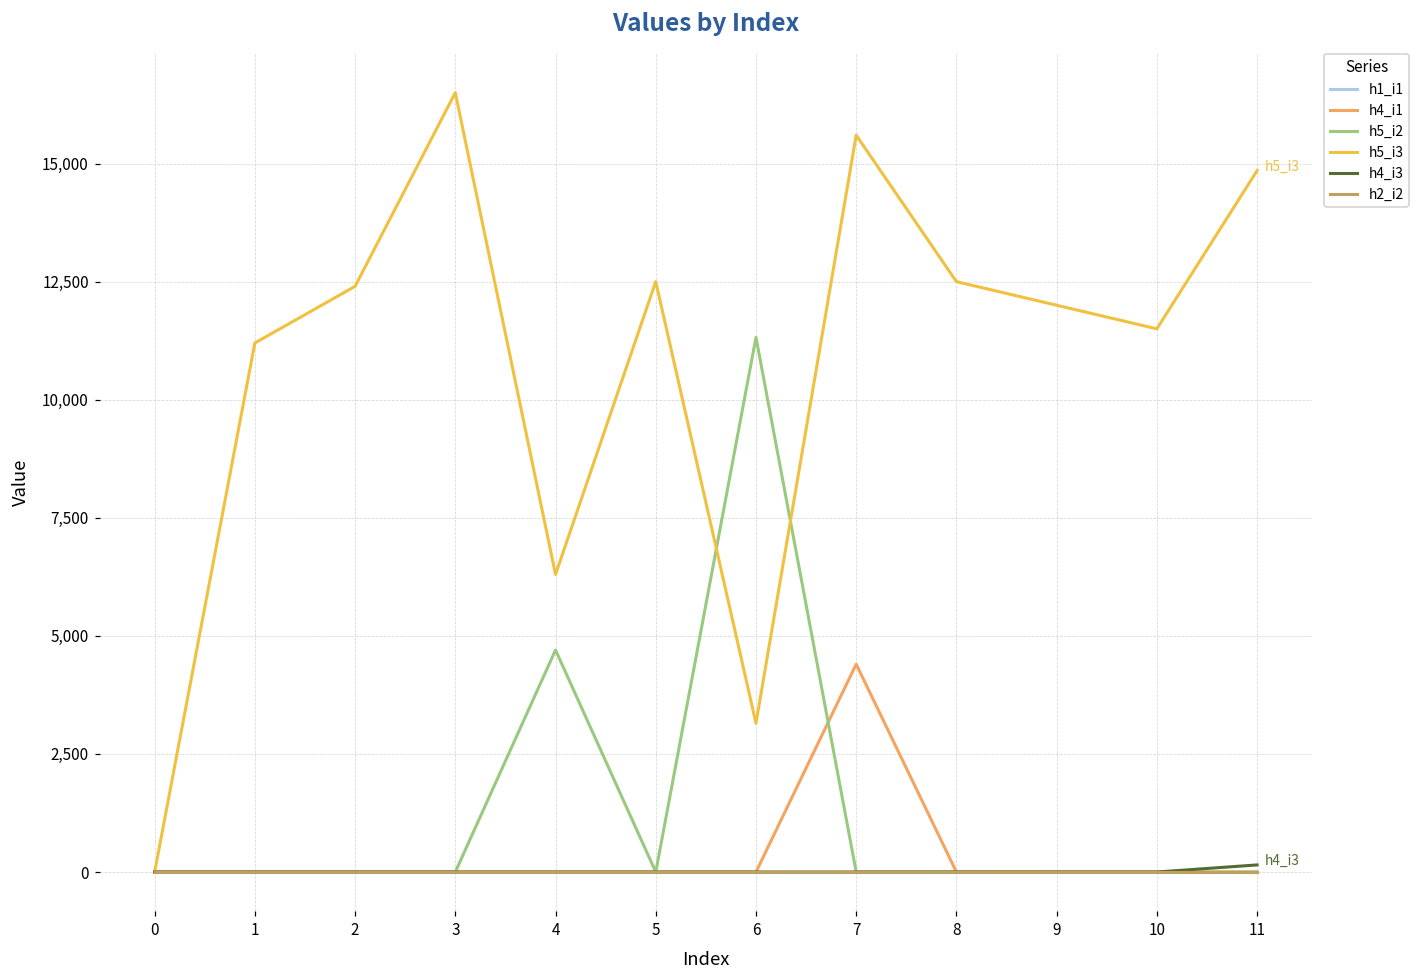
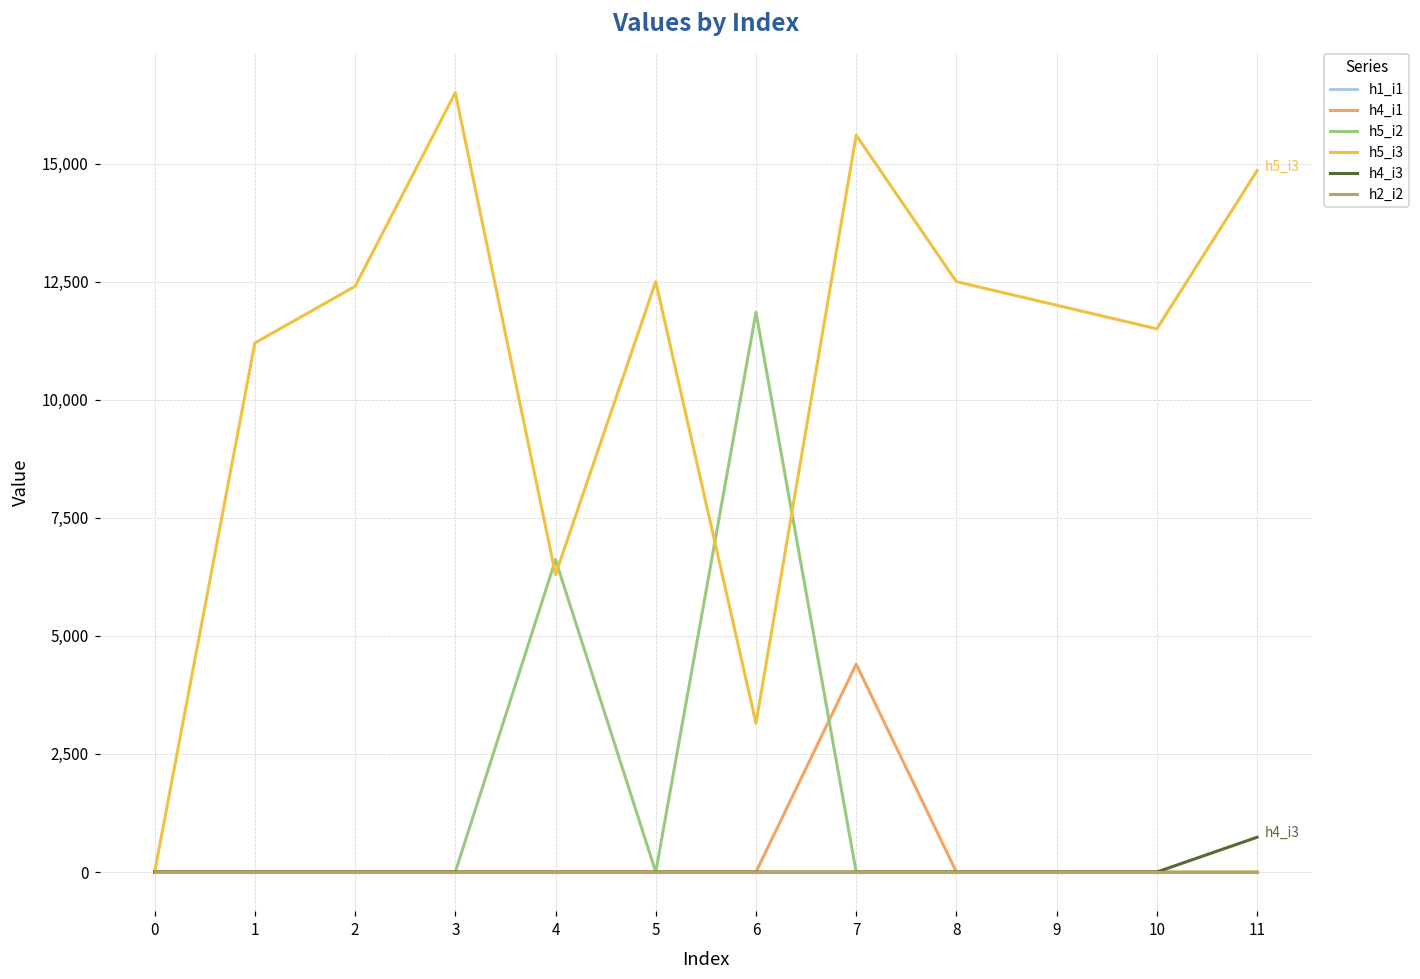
h5_i2, 4: 4,700 -> 6,600
h5_i2, 6: 11,300 -> 11,900
h4_i3, 11: 200 -> 700
